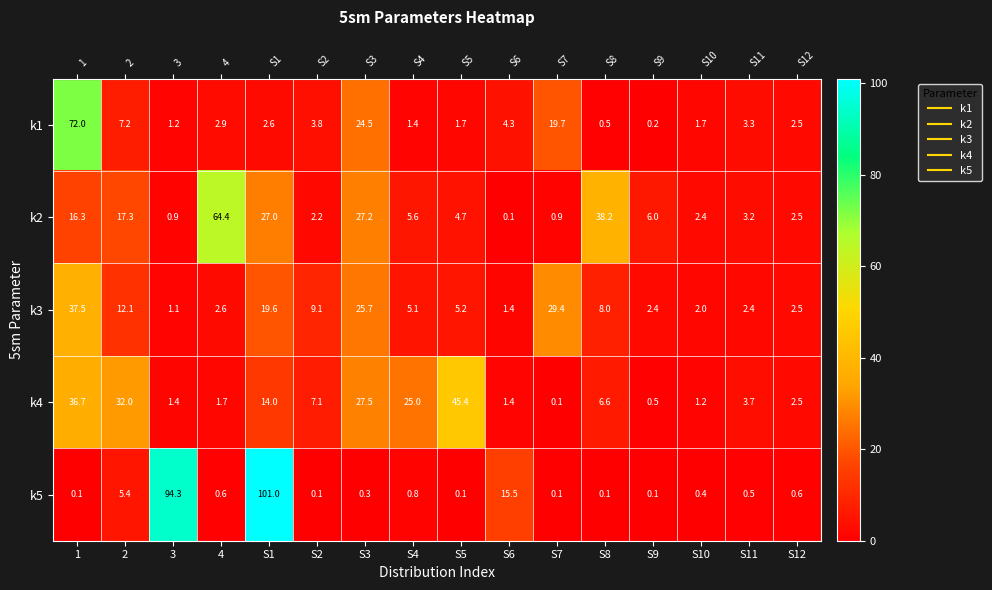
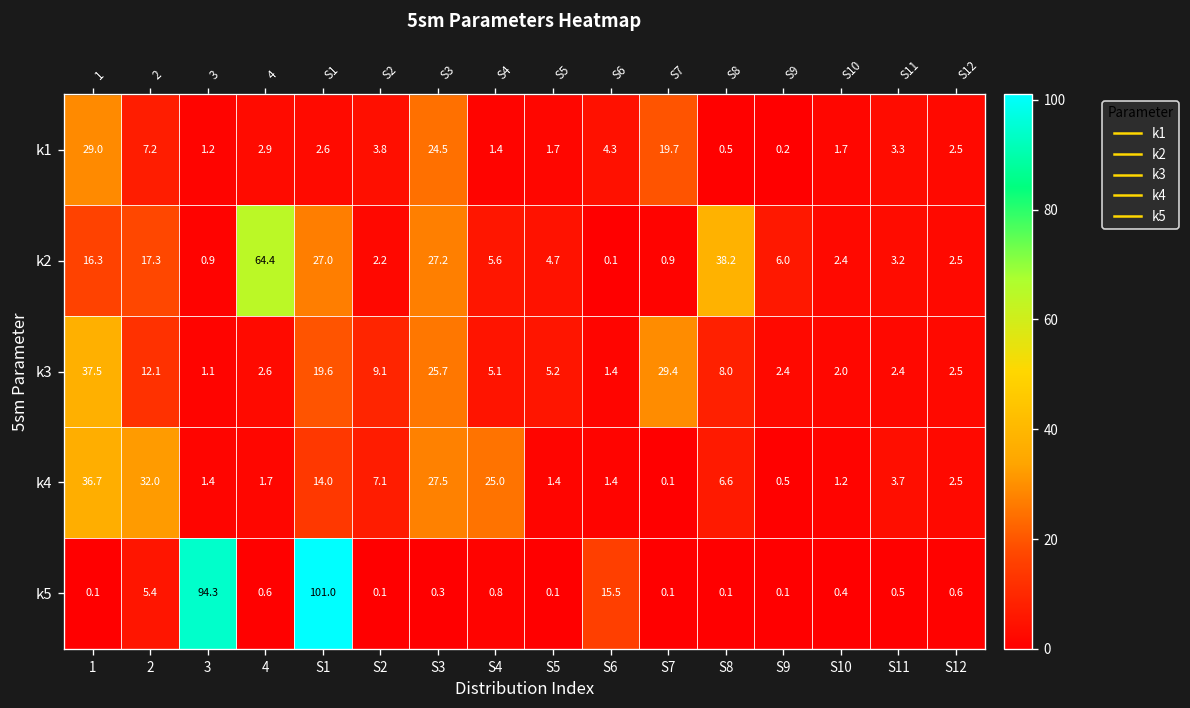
k1, 1: 72.0 -> 29.0
k4, S5: 45.4 -> 1.4
